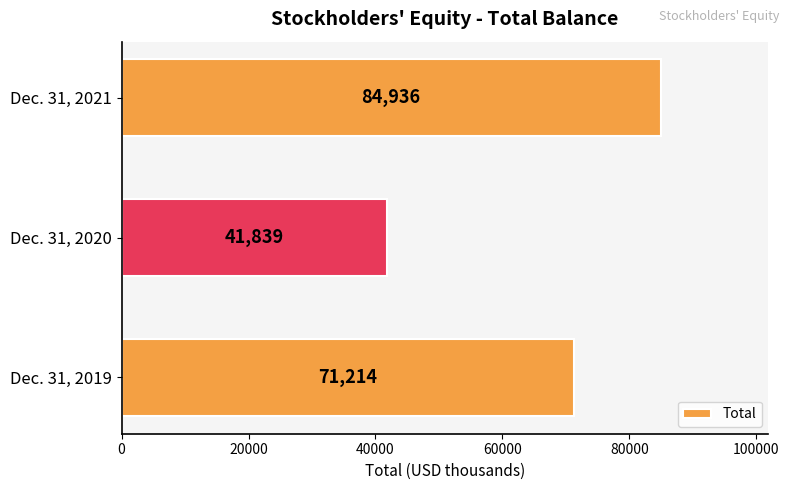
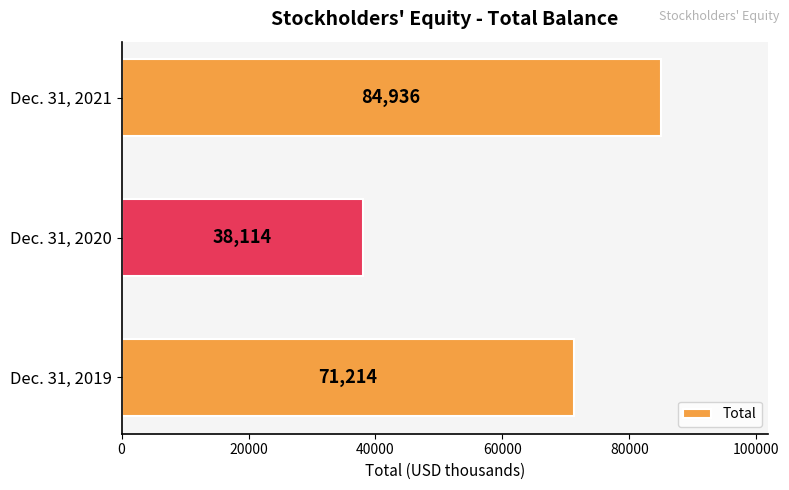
Dec. 31, 2020: 41,839 -> 38,114
